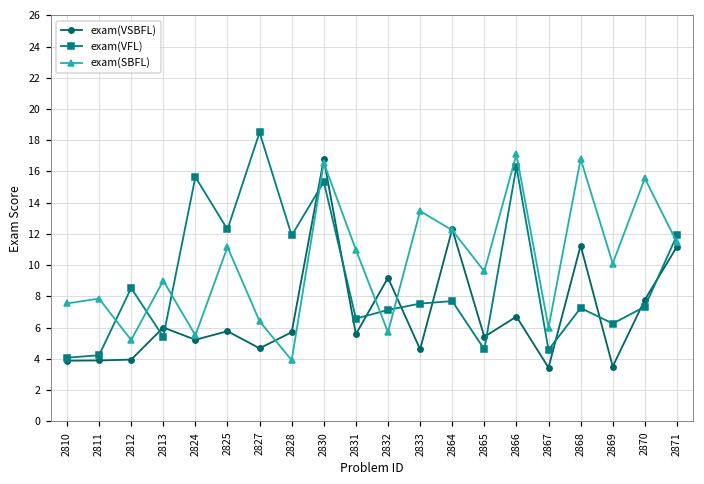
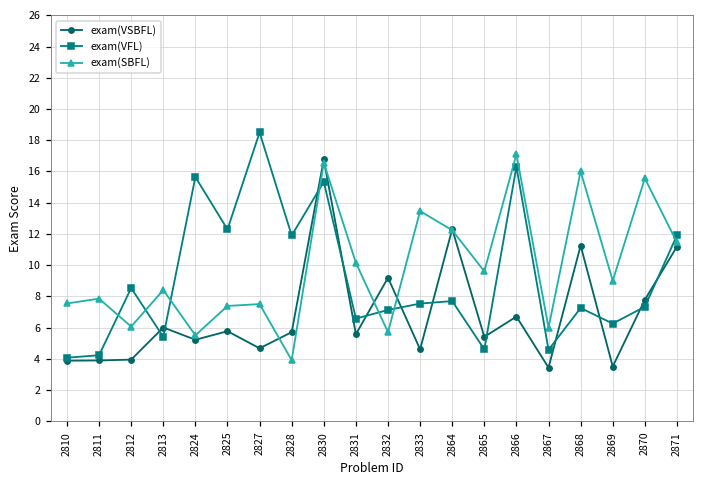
exam(SBFL), 2812: 5.2 -> 6.1
exam(SBFL), 2813: 9.0 -> 8.4
exam(SBFL), 2825: 11.2 -> 7.4
exam(SBFL), 2827: 6.4 -> 7.5
exam(SBFL), 2831: 11.0 -> 10.1
exam(SBFL), 2868: 16.8 -> 16.0
exam(SBFL), 2869: 10.1 -> 9.0
